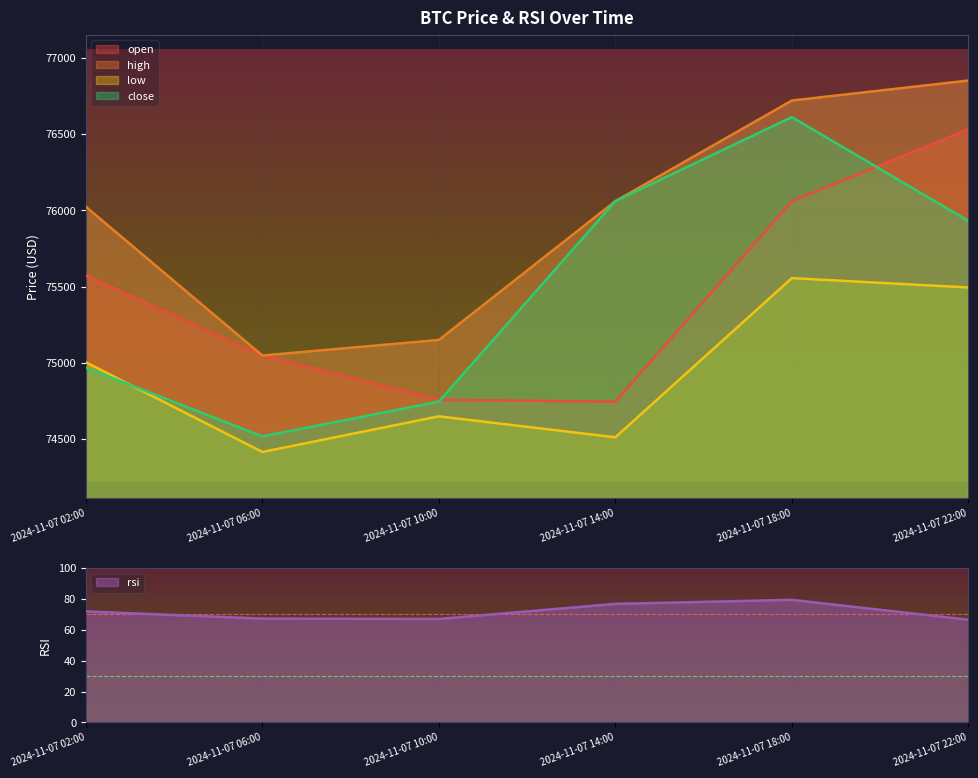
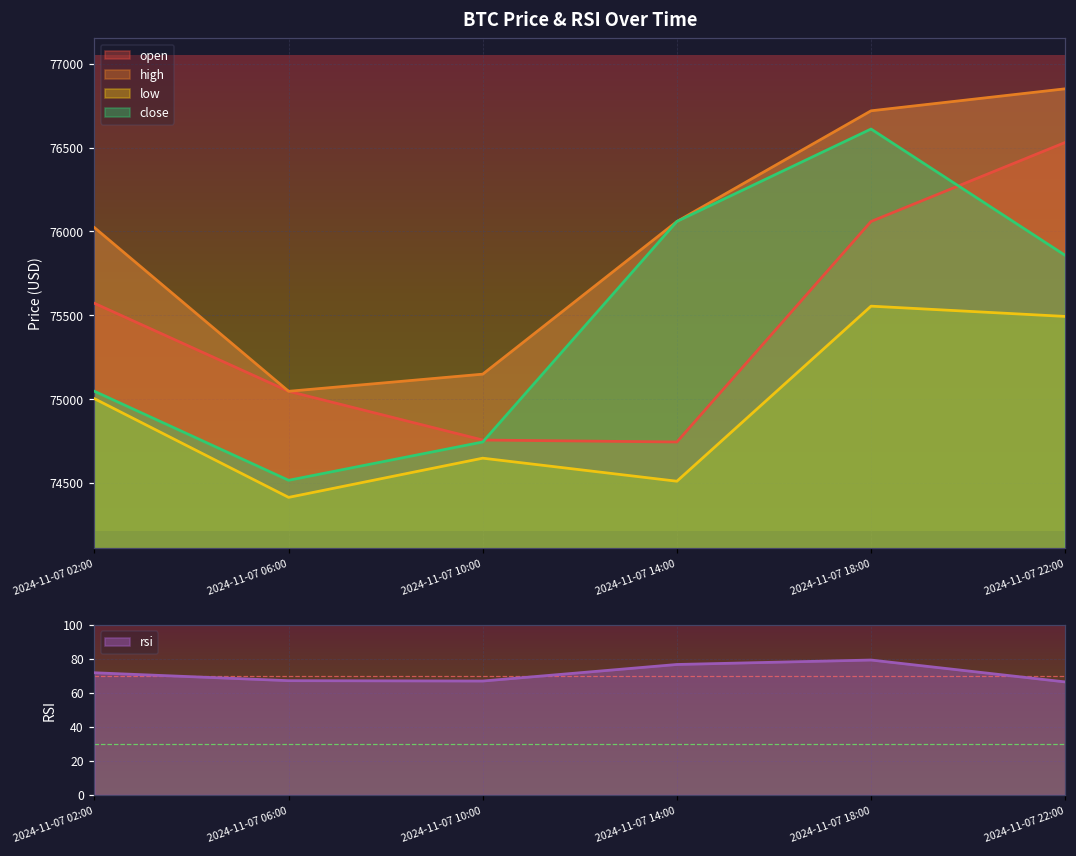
BTC Price & RSI Over Time, close, 2024-11-07 02:00: 74970 -> 75050
BTC Price & RSI Over Time, close, 2024-11-07 22:00: 75930 -> 75860
